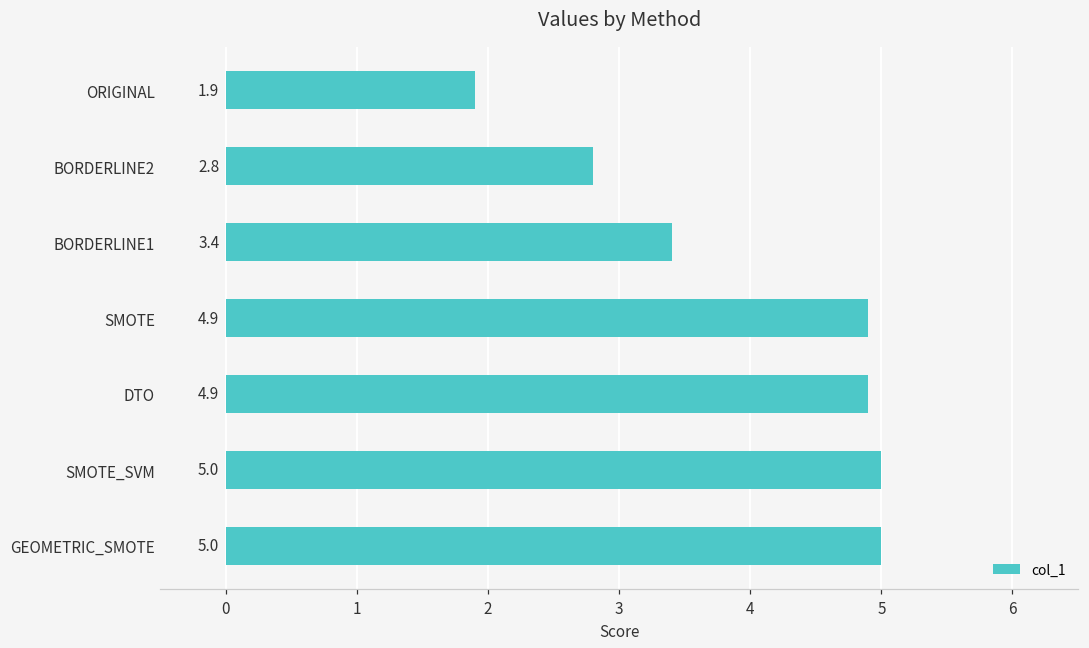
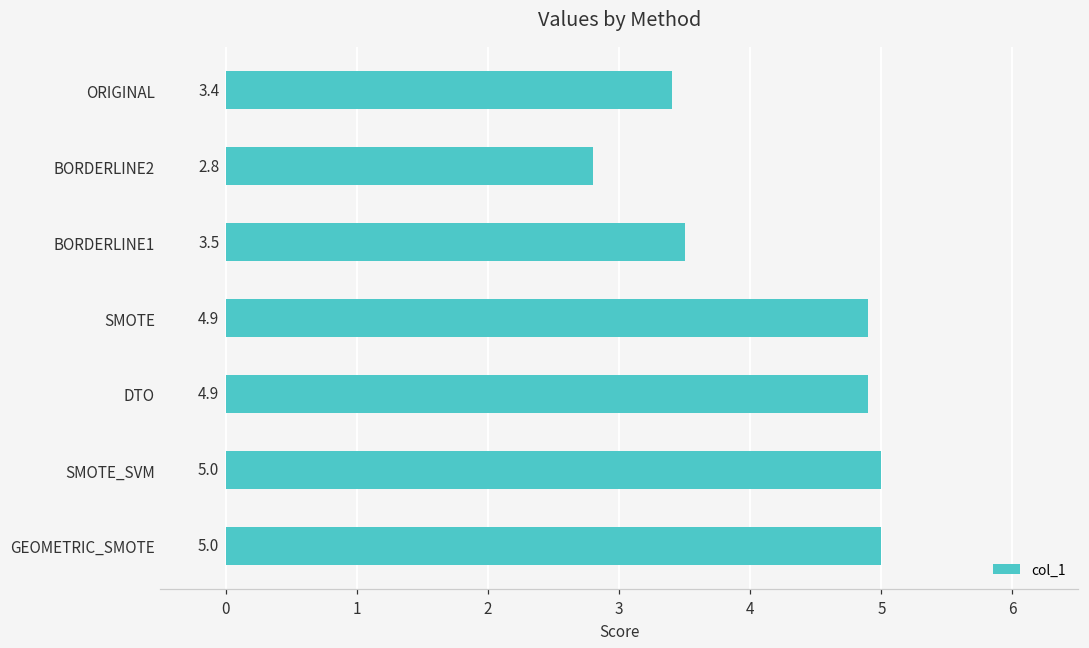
ORIGINAL: 1.9 -> 3.4
BORDERLINE1: 3.4 -> 3.5
